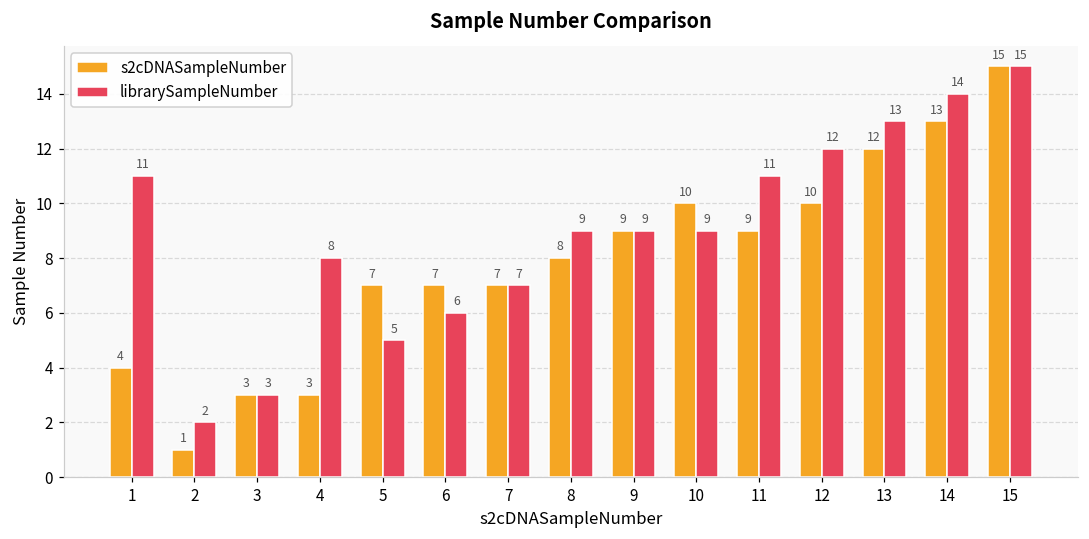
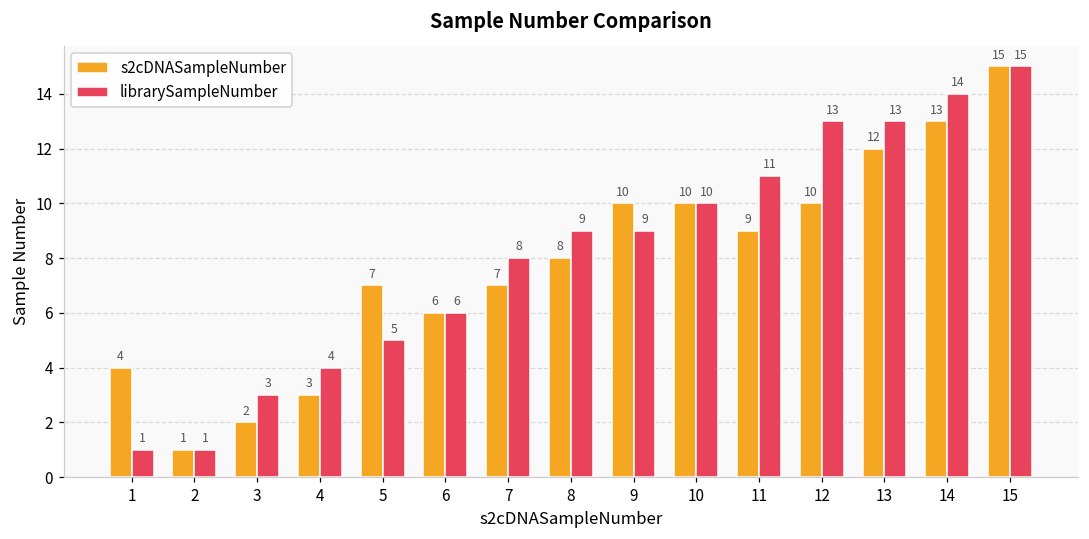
librarySampleNumber, 1: 11 -> 1
librarySampleNumber, 2: 2 -> 1
s2cDNASampleNumber, 3: 3 -> 2
librarySampleNumber, 4: 8 -> 4
s2cDNASampleNumber, 6: 7 -> 6
librarySampleNumber, 7: 7 -> 8
s2cDNASampleNumber, 9: 9 -> 10
librarySampleNumber, 10: 9 -> 10
librarySampleNumber, 12: 12 -> 13
